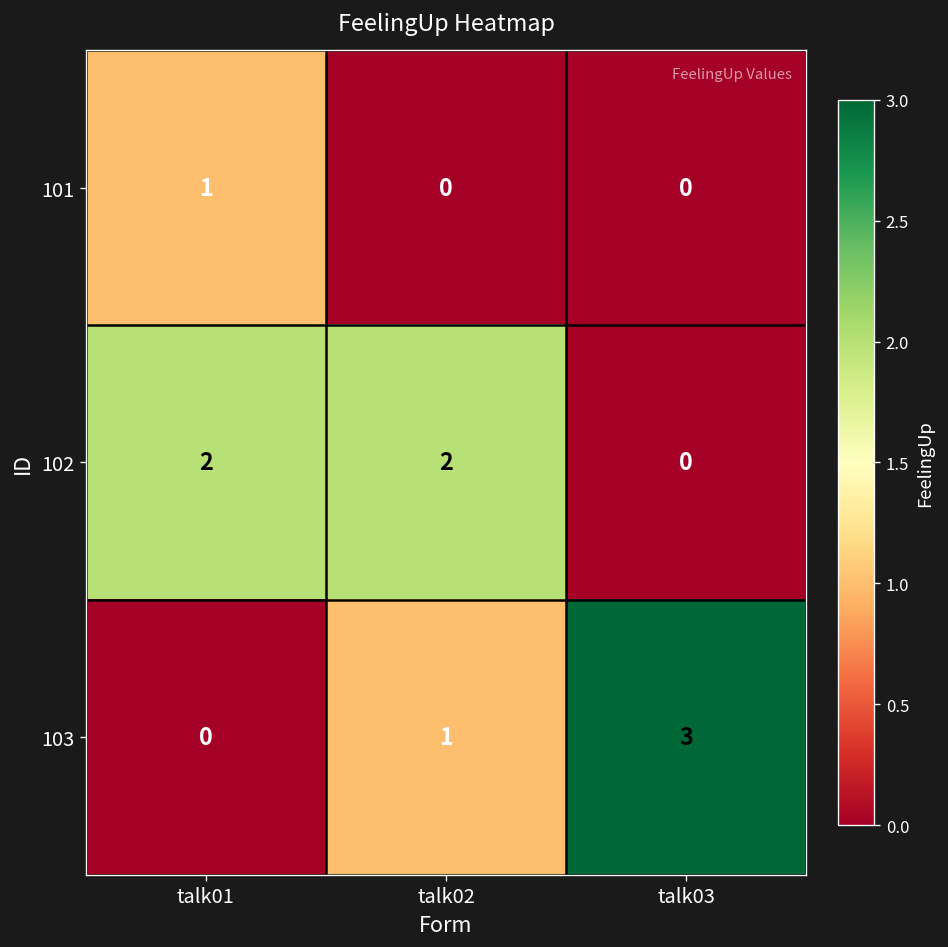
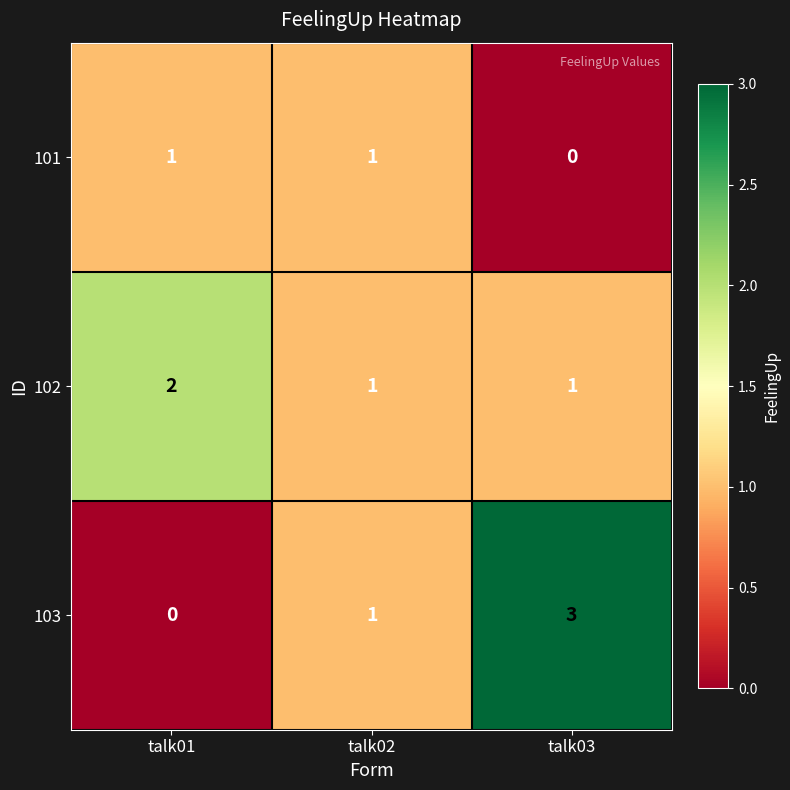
101, talk02: 0 -> 1
102, talk02: 2 -> 1
102, talk03: 0 -> 1
